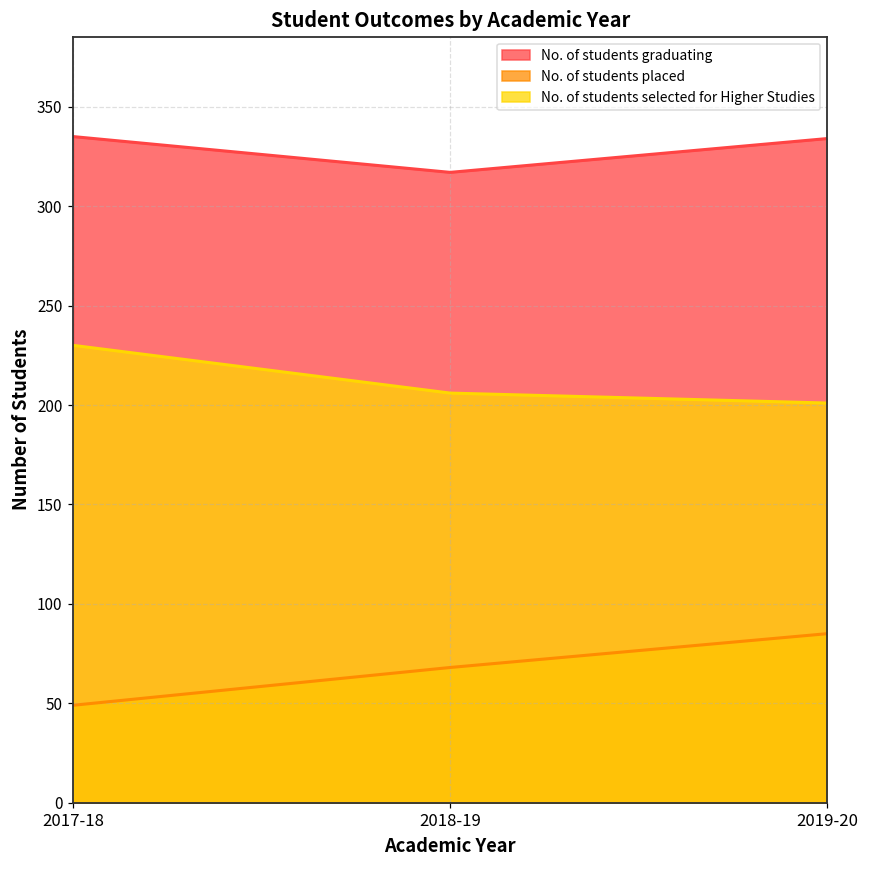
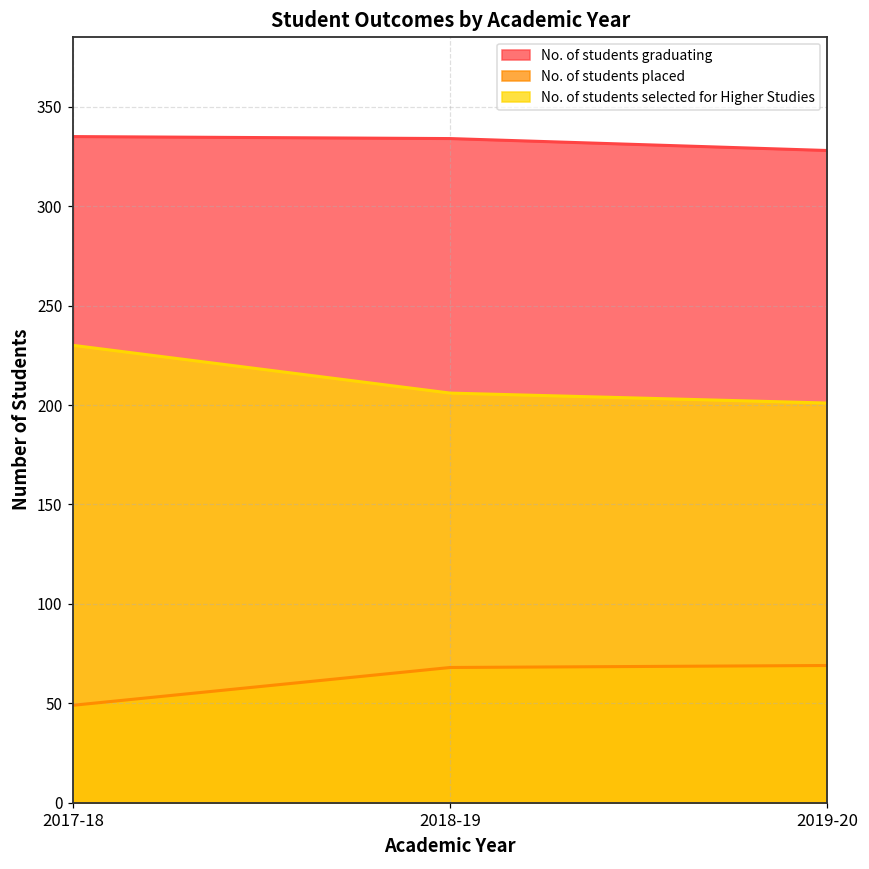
No. of students graduating, 2018-19: 317 -> 334
No. of students graduating, 2019-20: 334 -> 328
No. of students placed, 2019-20: 85 -> 69
